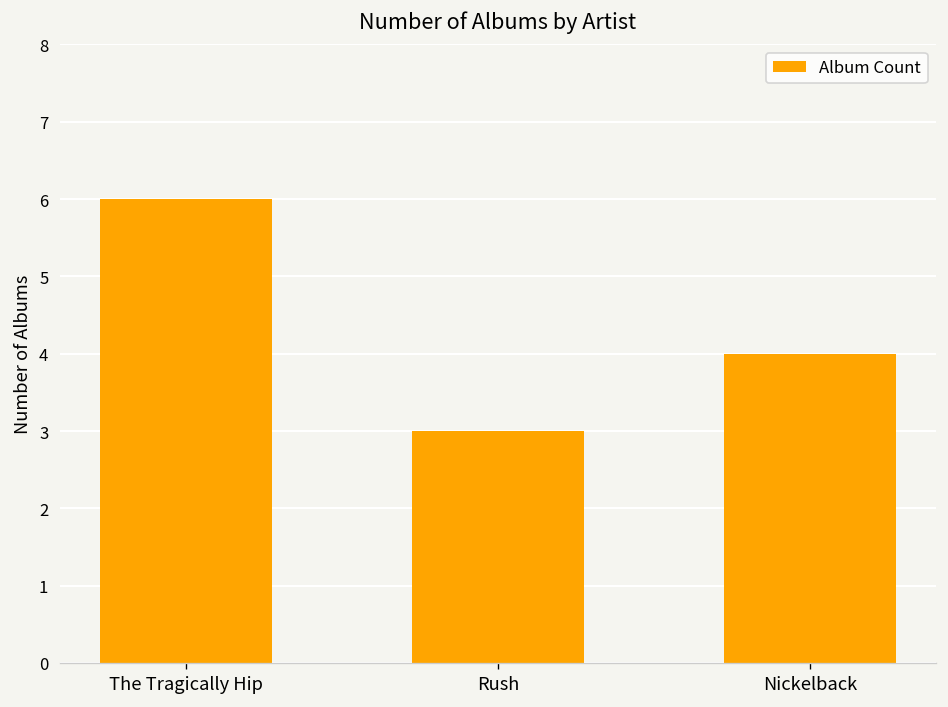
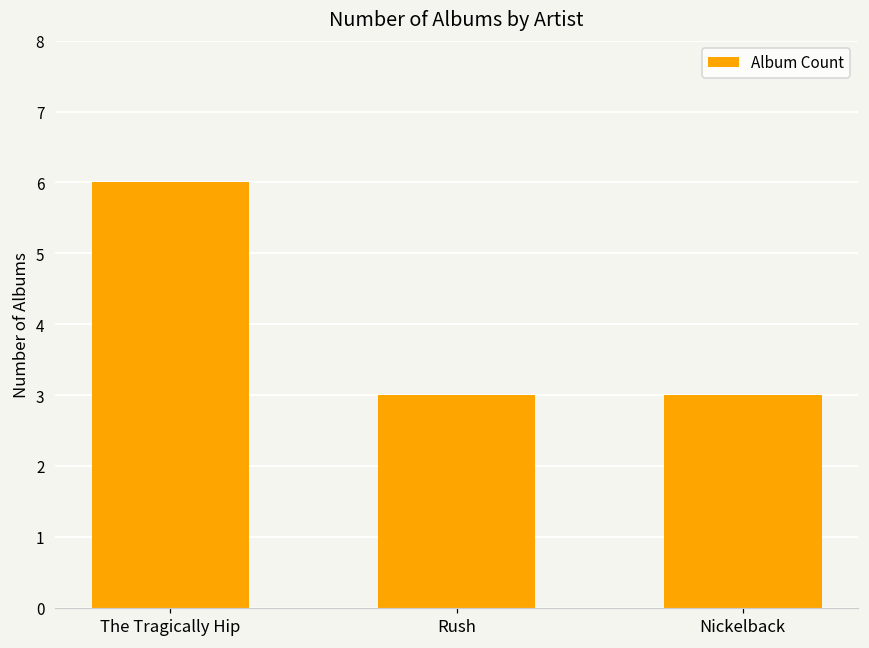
Nickelback: 4 -> 3
